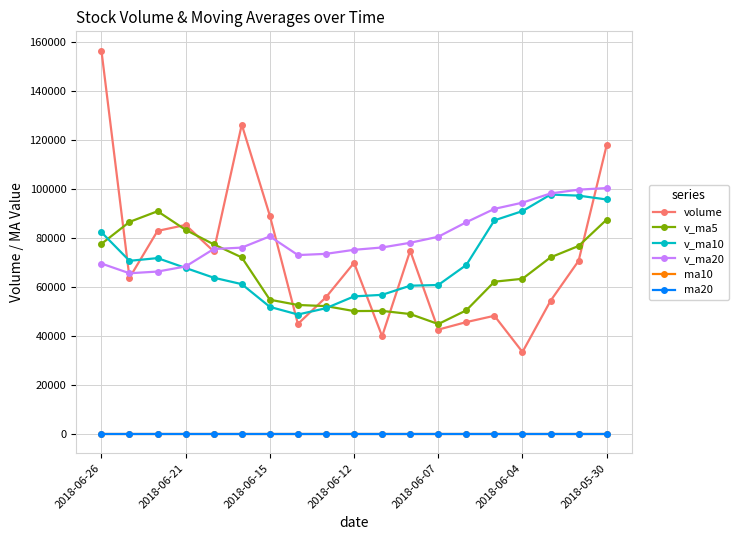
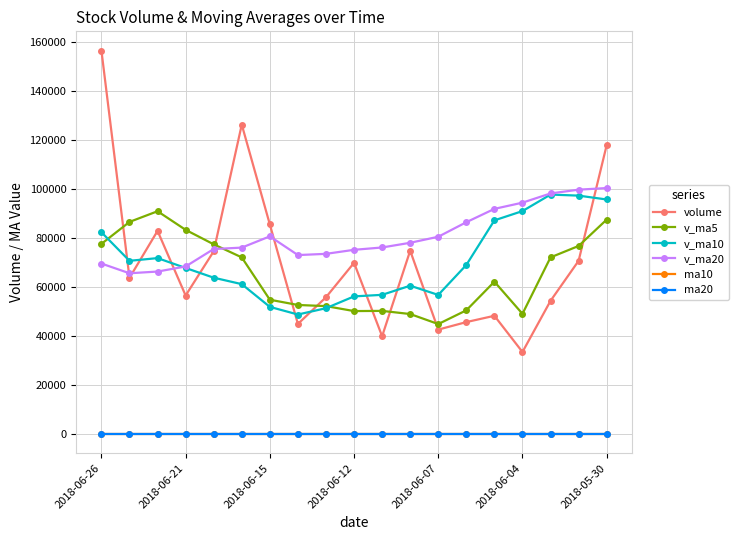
volume, 2018-06-21: 85000 -> 57000
volume, 2018-06-15: 89000 -> 86000
v_ma10, 2018-06-07: 61000 -> 57000
v_ma5, 2018-06-04: 63000 -> 49000
